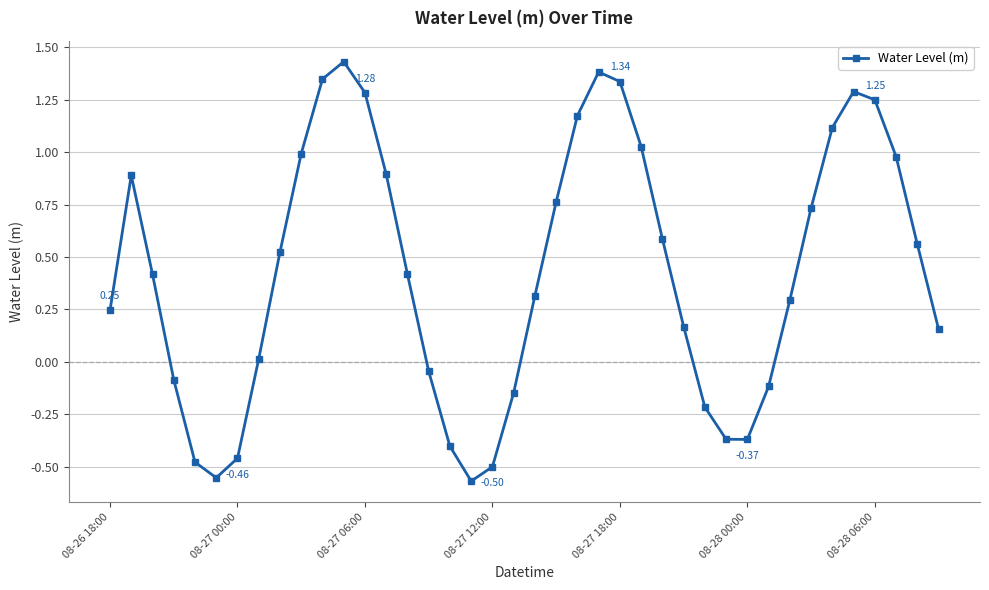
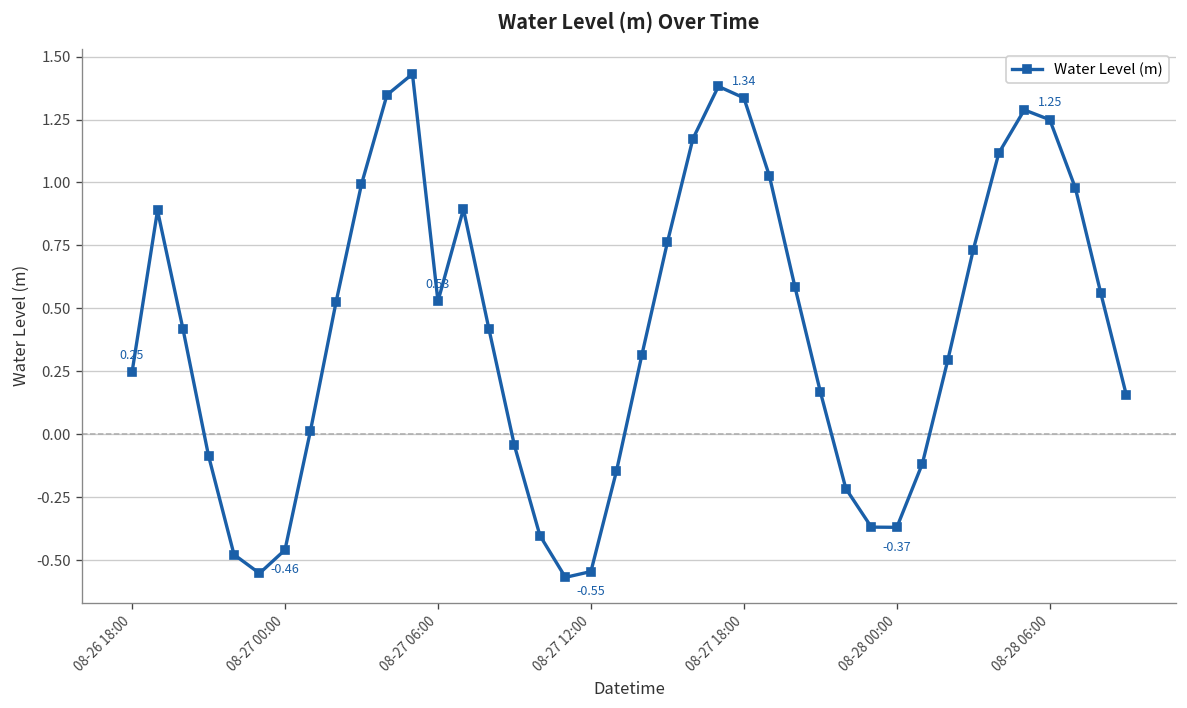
08-27 06:00: 1.28 -> 0.53
08-27 12:00: -0.50 -> -0.55
